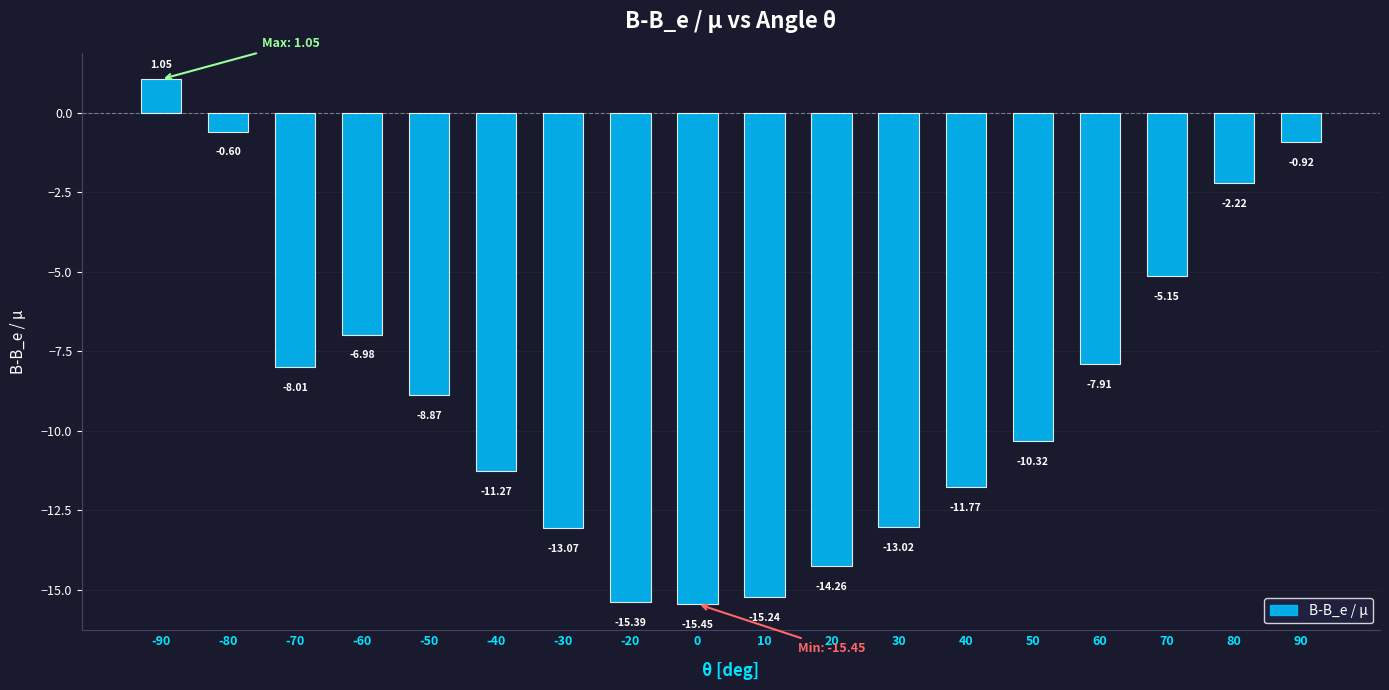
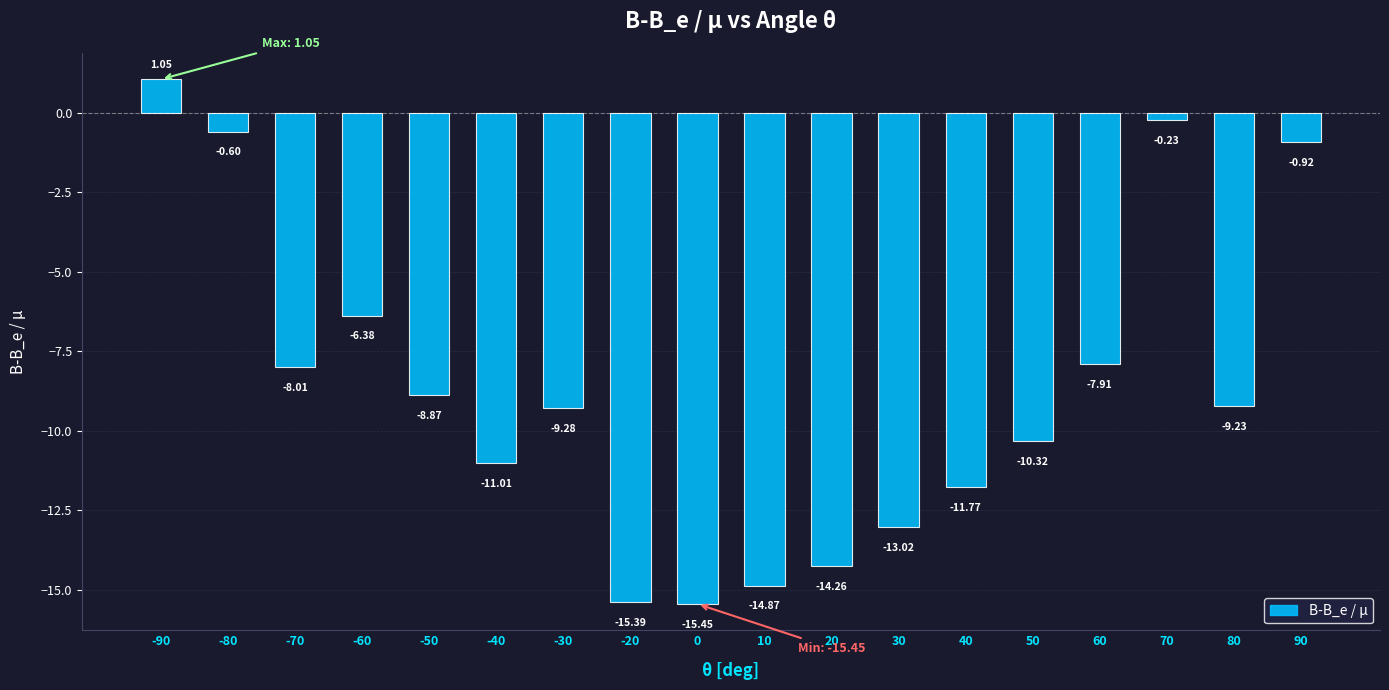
-60: -6.98 -> -6.38
-40: -11.27 -> -11.01
-30: -13.07 -> -9.28
10: -15.24 -> -14.87
70: -5.15 -> -0.23
80: -2.22 -> -9.23
